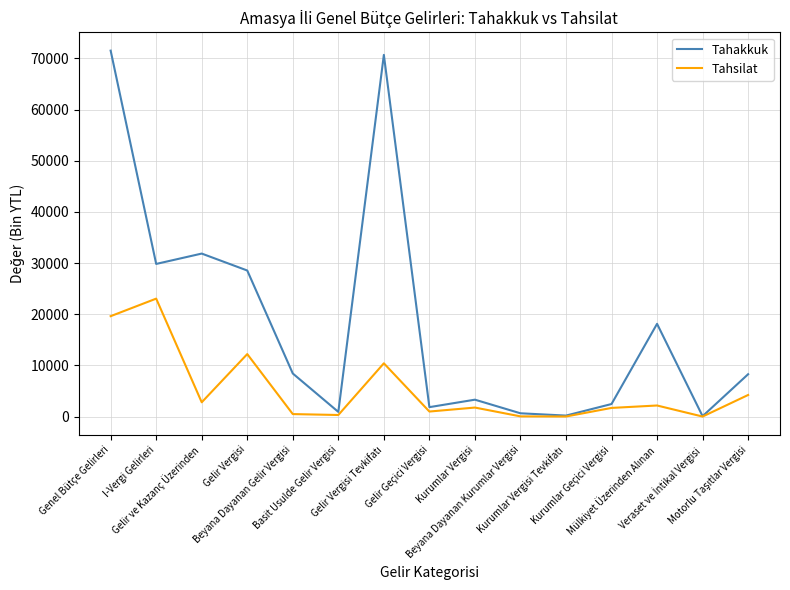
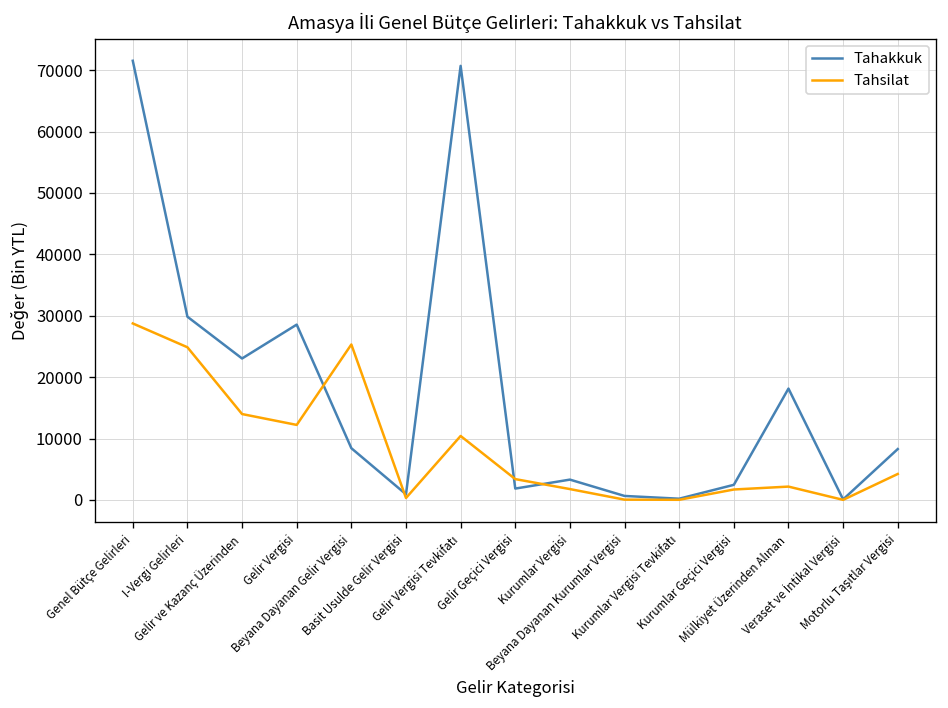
Tahsilat, Genel Bütçe Gelirleri: 20000 -> 29000
Tahsilat, I-Vergi Gelirleri: 23000 -> 25000
Tahakkuk, Gelir ve Kazanç Üzerinden: 32000 -> 23000
Tahsilat, Gelir ve Kazanç Üzerinden: 3000 -> 14000
Tahsilat, Beyana Dayanan Gelir Vergisi: 0 -> 25000
Tahsilat, Gelir Geçici Vergisi: 1000 -> 3000
